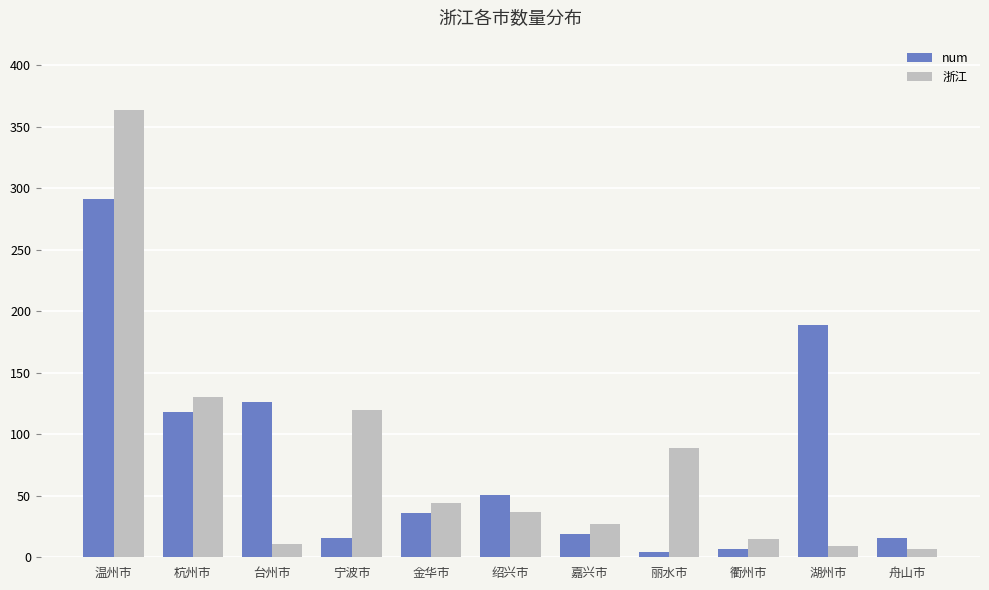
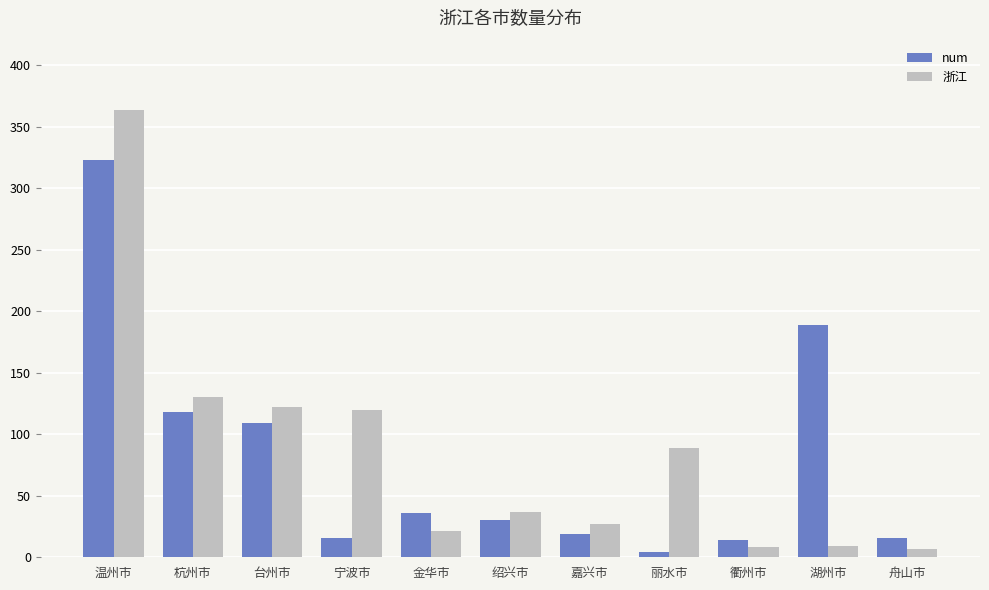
num, 温州市: 291 -> 323
num, 台州市: 126 -> 109
浙江, 台州市: 11 -> 122
浙江, 金华市: 44 -> 21
num, 绍兴市: 51 -> 30
num, 衢州市: 7 -> 14
浙江, 衢州市: 15 -> 8
